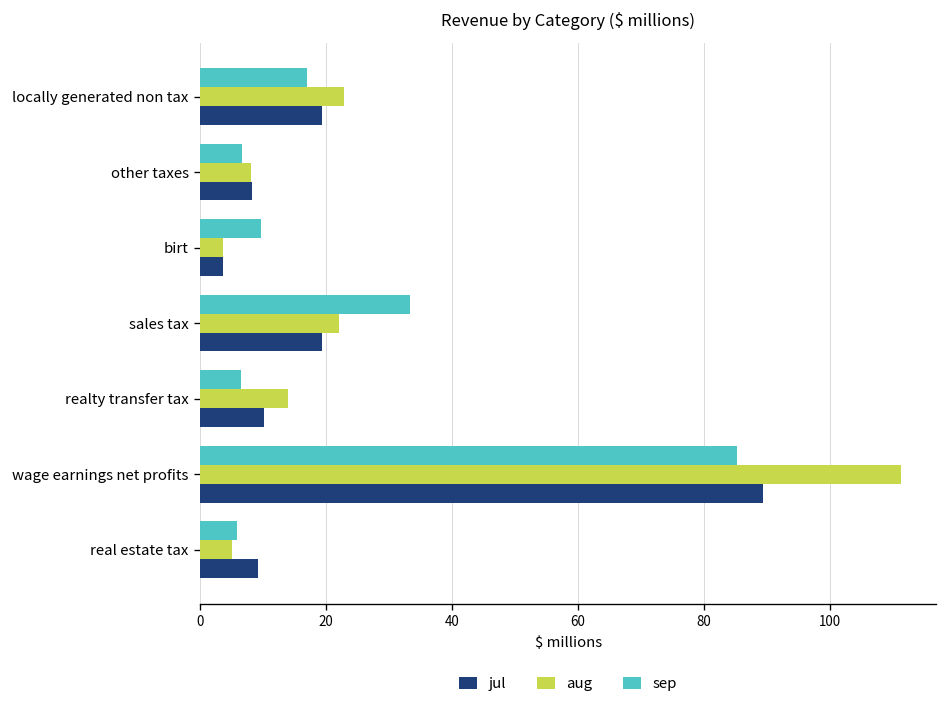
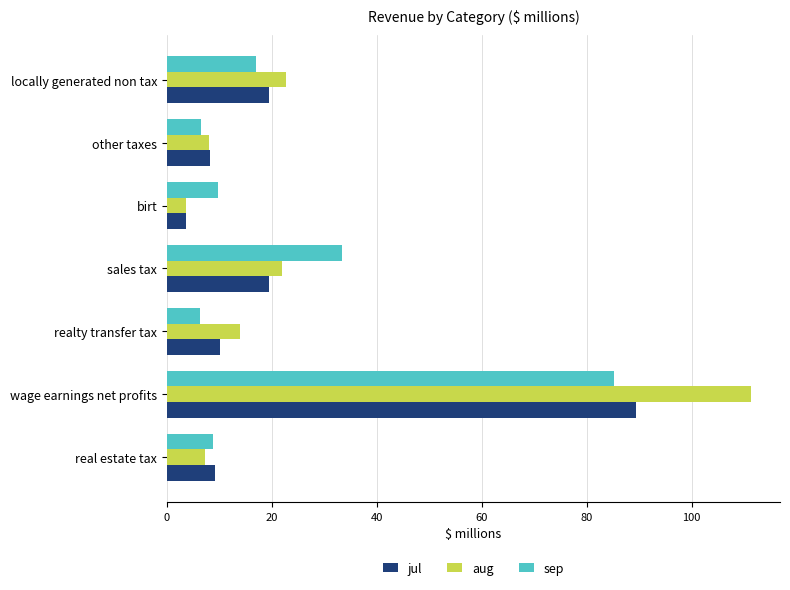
sep, real estate tax: 6 -> 9
aug, real estate tax: 5 -> 7
